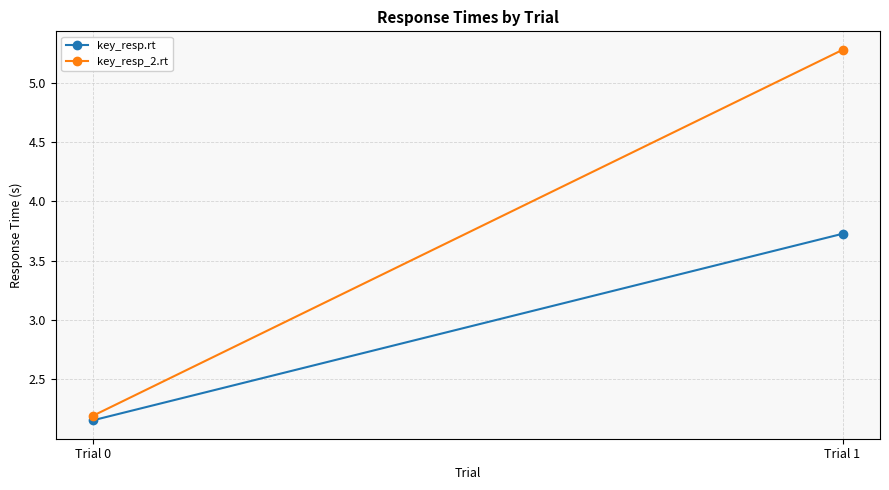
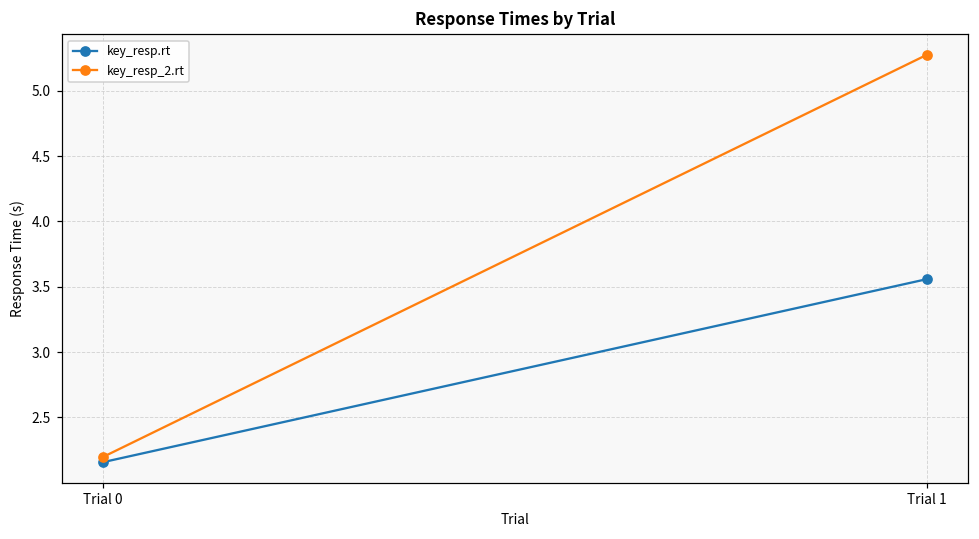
key_resp.rt, Trial 1: 3.73 -> 3.56
